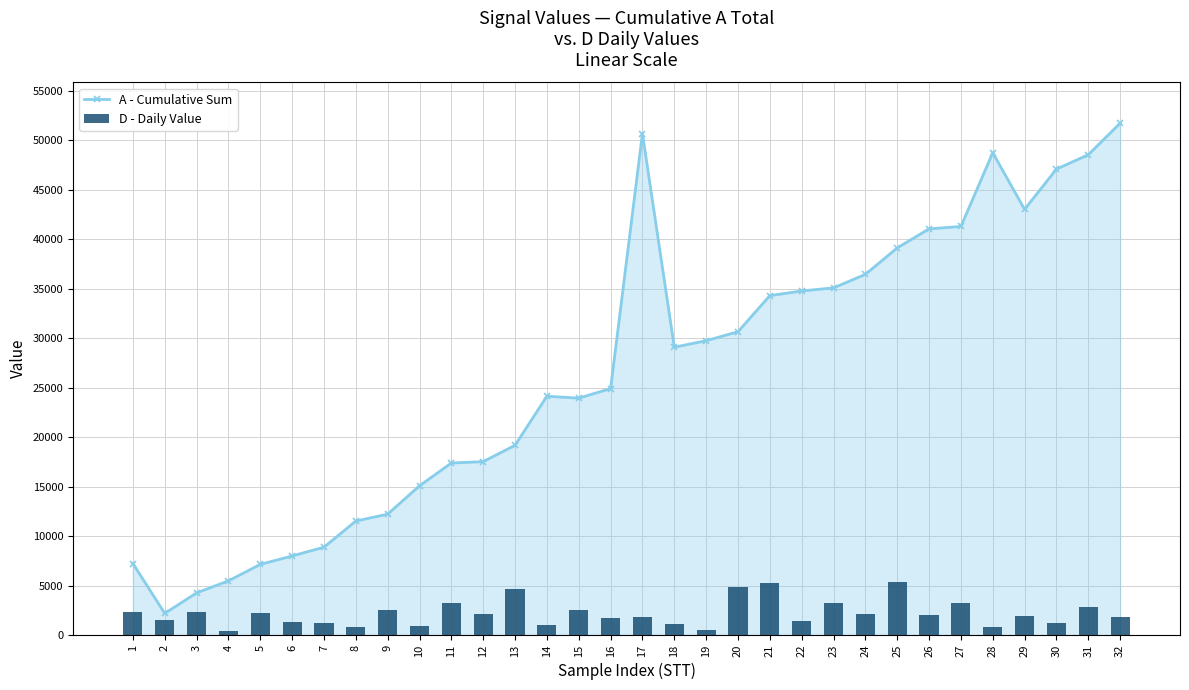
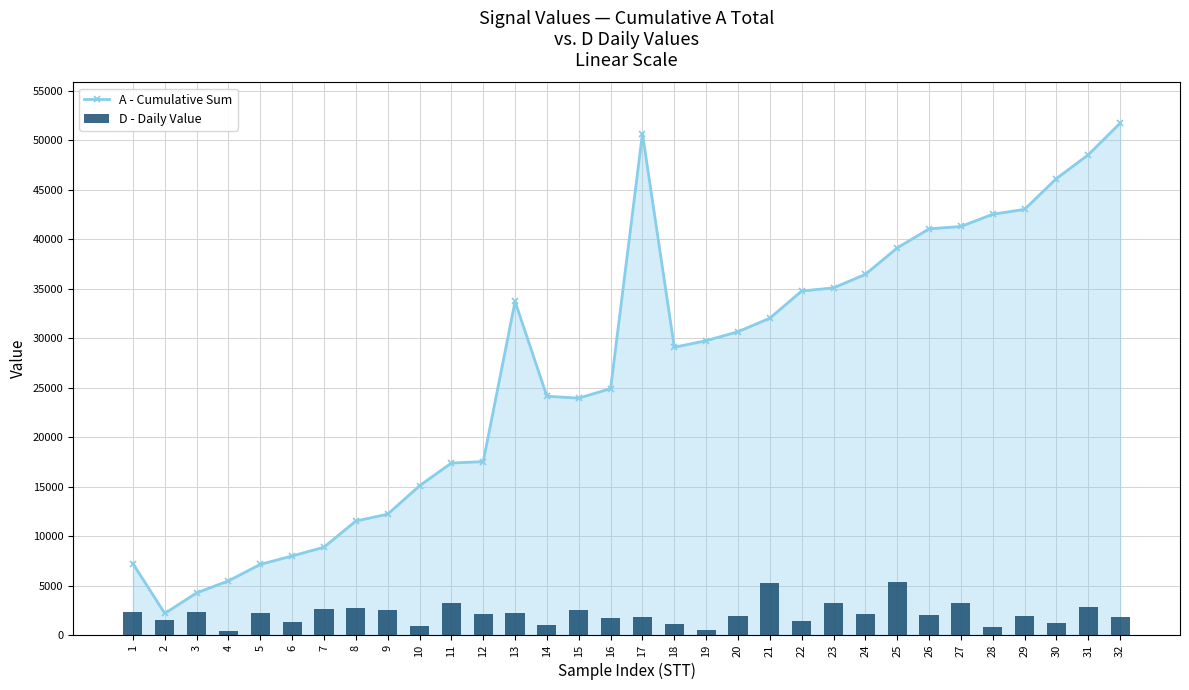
D - Daily Value, 7: 1000 -> 3000
D - Daily Value, 8: 1000 -> 3000
D - Daily Value, 13: 5000 -> 2000
A - Cumulative Sum, 13: 19000 -> 34000
D - Daily Value, 20: 5000 -> 2000
A - Cumulative Sum, 21: 34000 -> 32000
A - Cumulative Sum, 28: 49000 -> 43000
A - Cumulative Sum, 30: 47000 -> 46000
